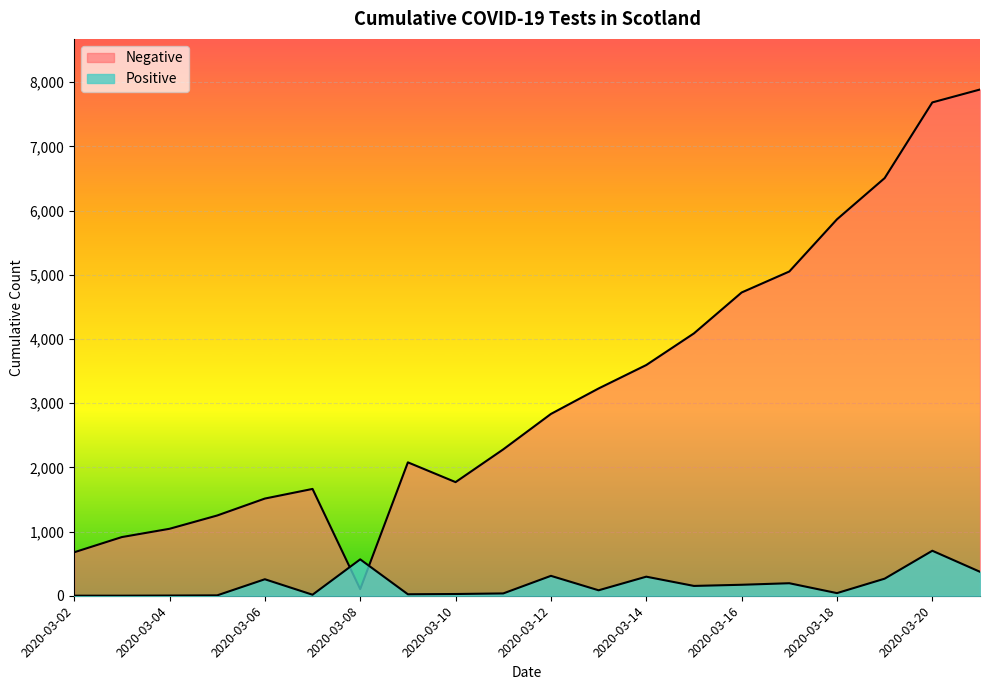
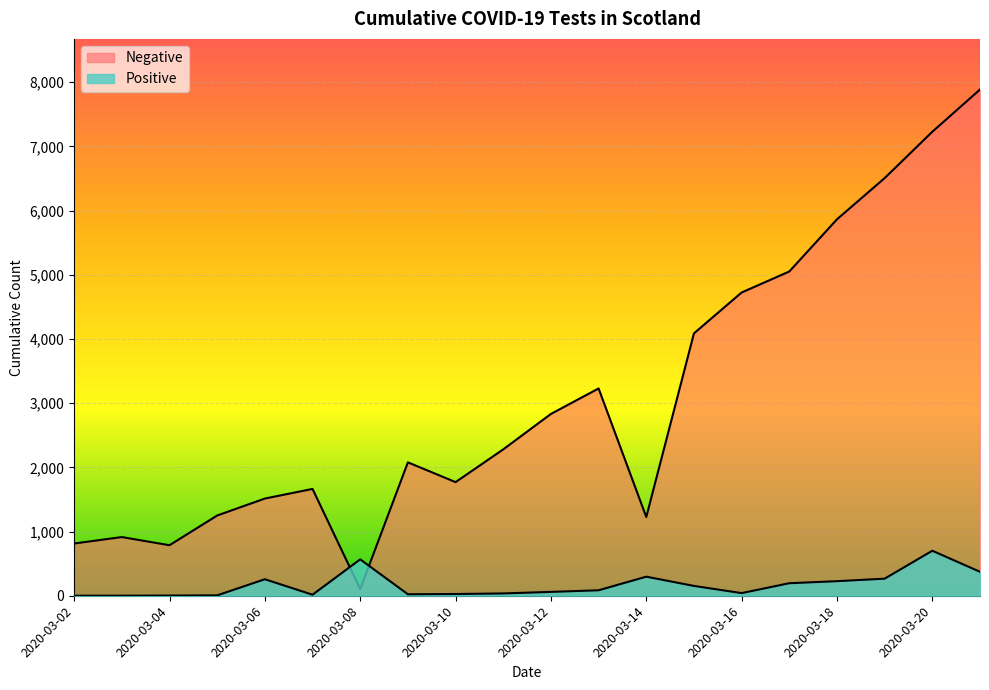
Negative, 2020-03-02: 700 -> 800
Negative, 2020-03-04: 1,000 -> 800
Positive, 2020-03-12: 300 -> 100
Negative, 2020-03-14: 3,600 -> 1,200
Positive, 2020-03-16: 200 -> 0
Positive, 2020-03-18: 0 -> 200
Negative, 2020-03-20: 7,700 -> 7,200
